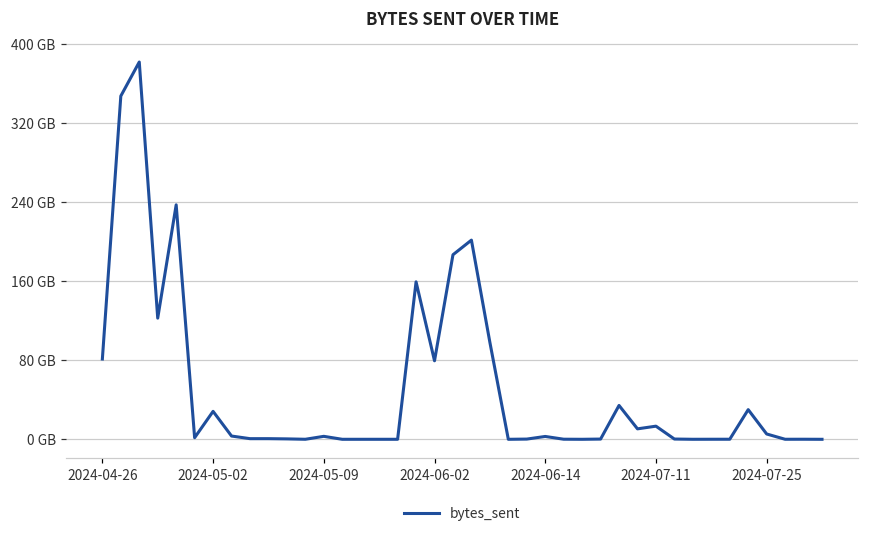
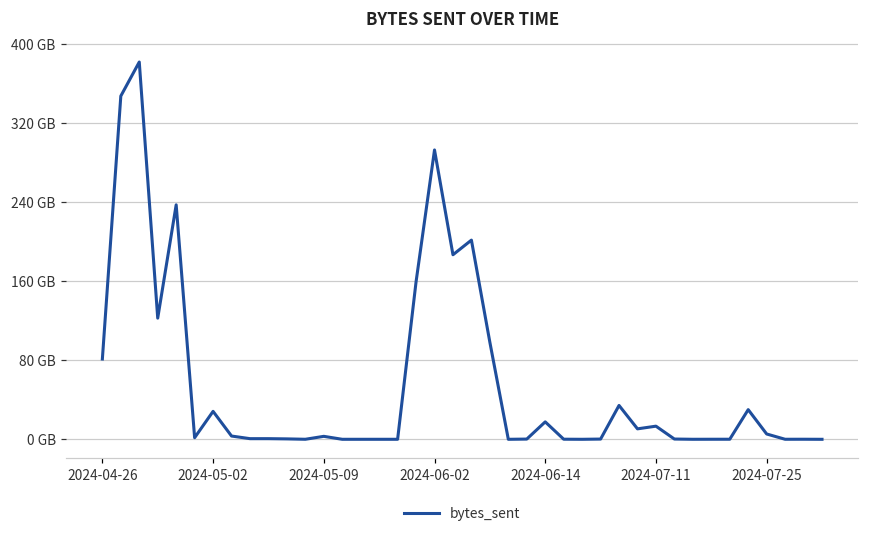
2024-06-02: 80 GB -> 290 GB
2024-06-14: 0 GB -> 20 GB
